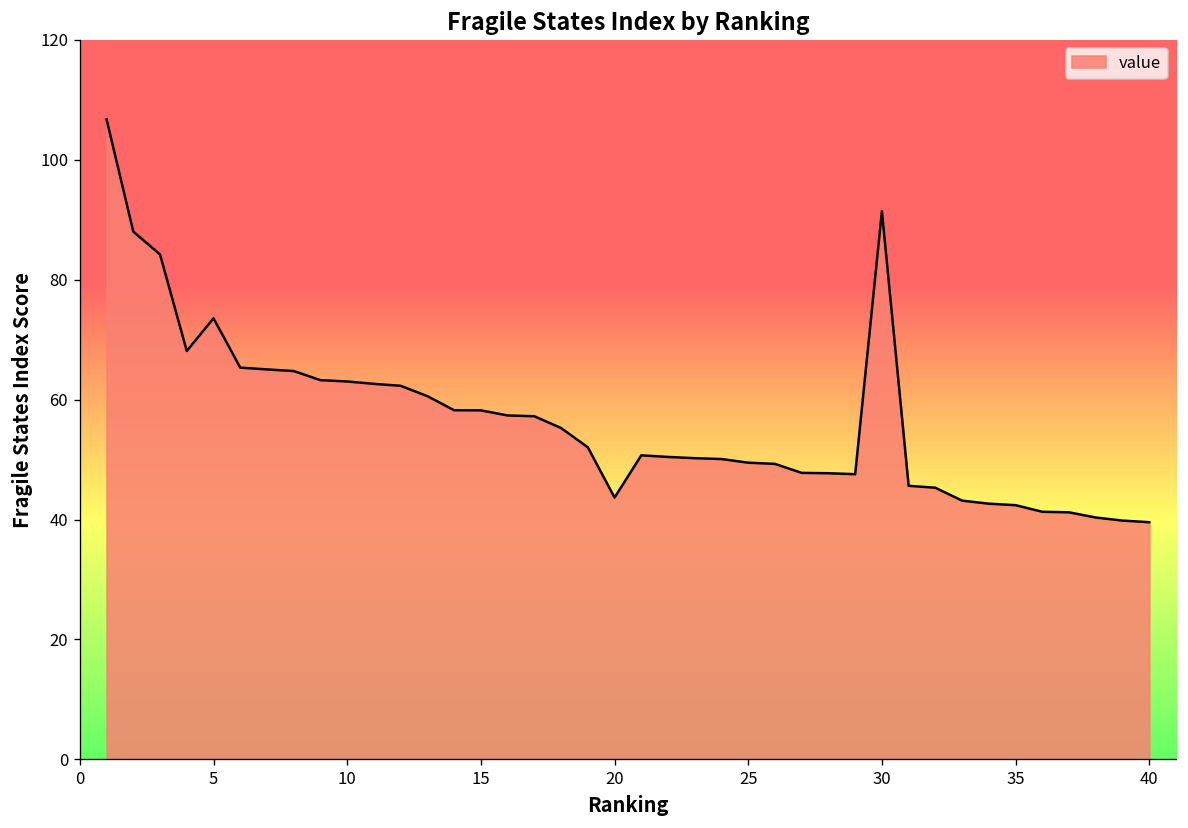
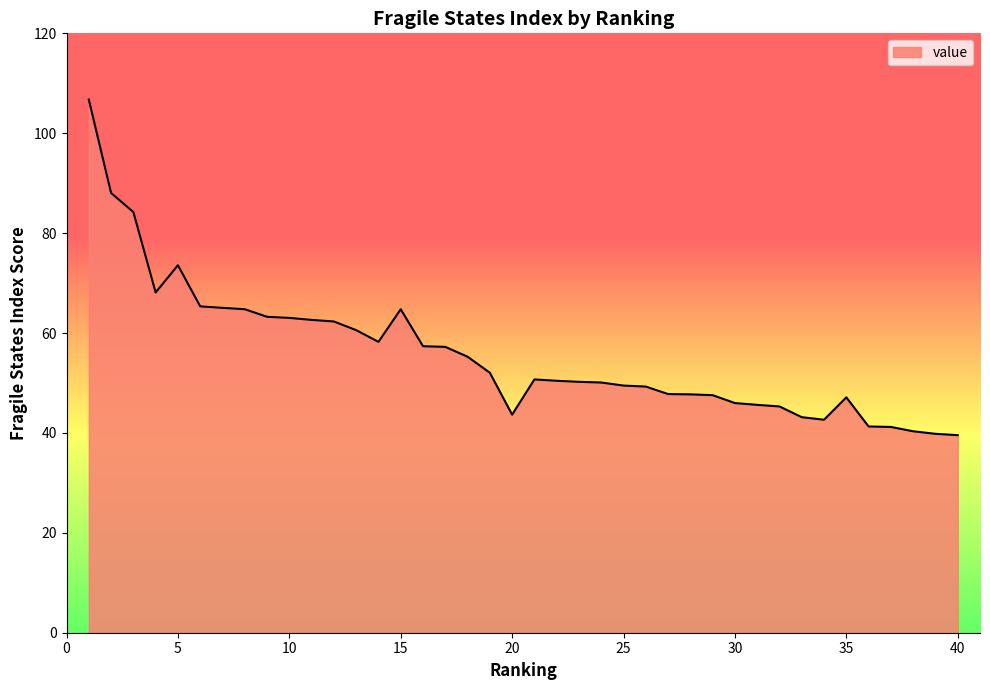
15: 58 -> 65
30: 91 -> 46
35: 42 -> 47
